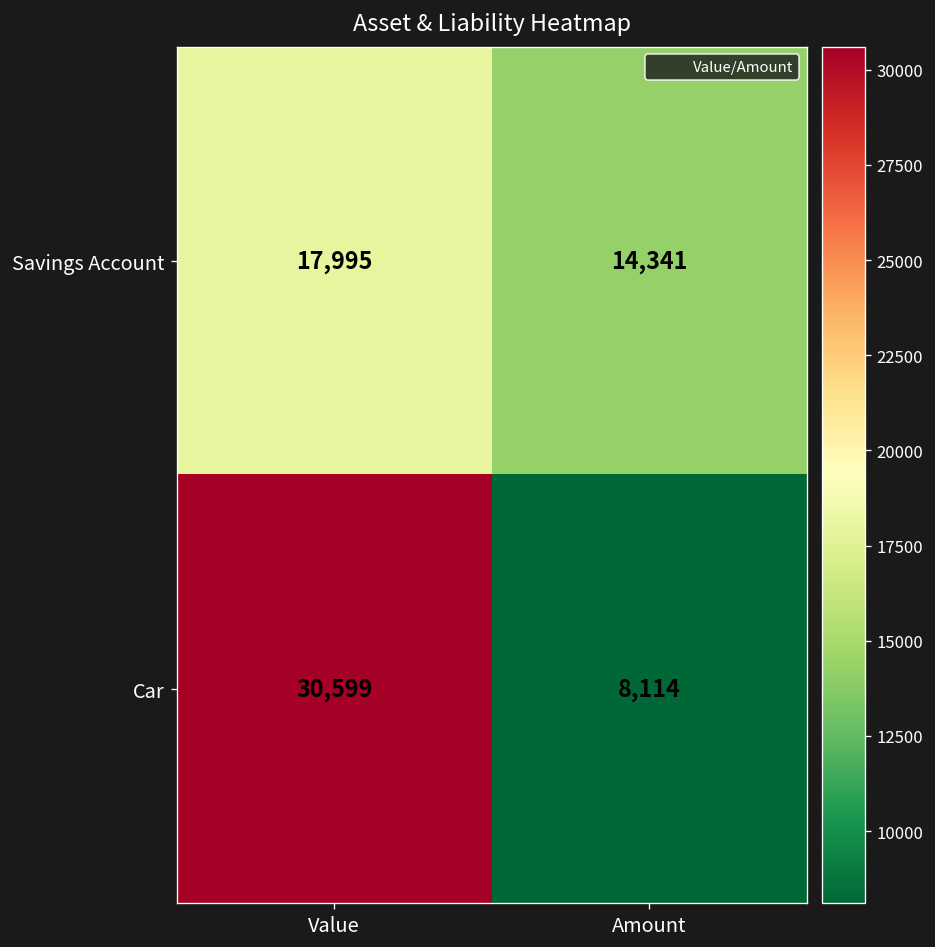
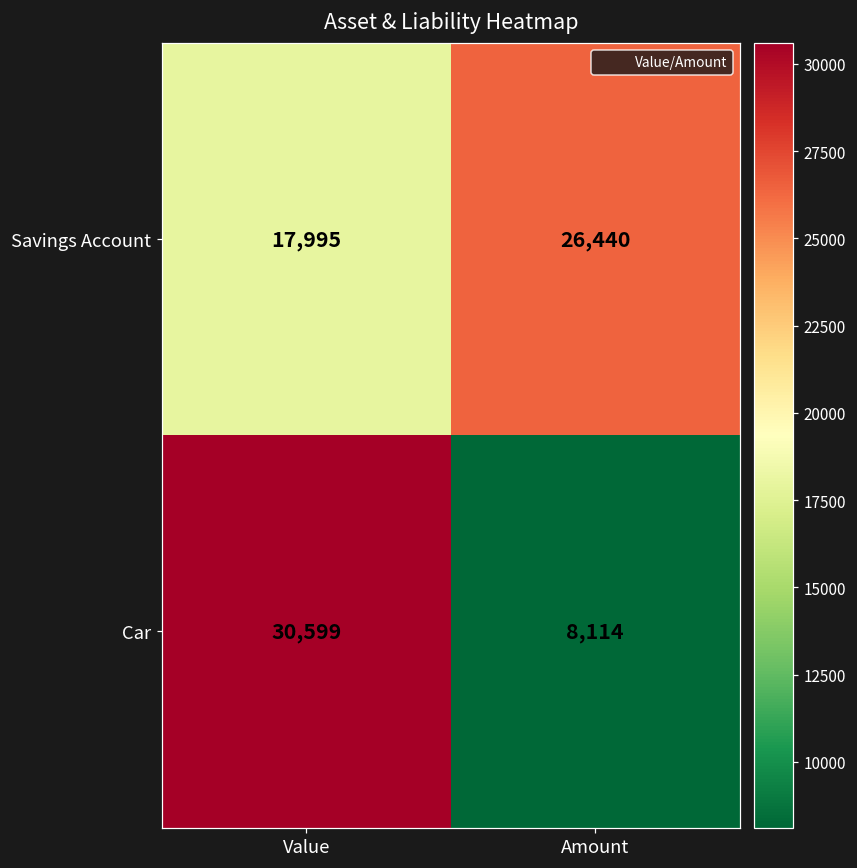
Savings Account, Amount: 14,341 -> 26,440
